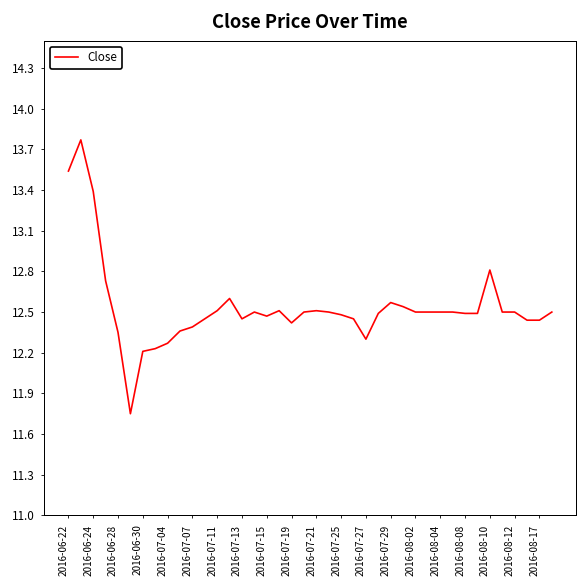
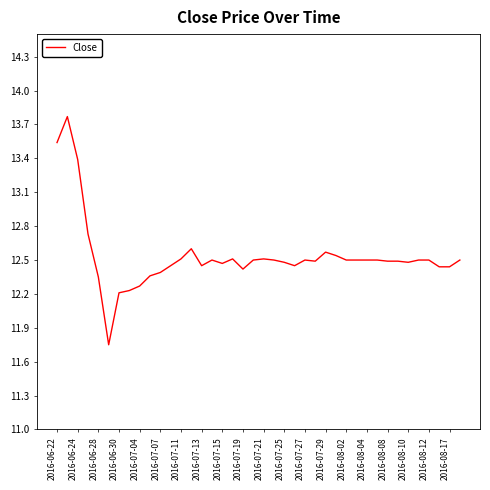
2016-07-27: 12.3 -> 12.5
2016-08-10: 12.81 -> 12.48
